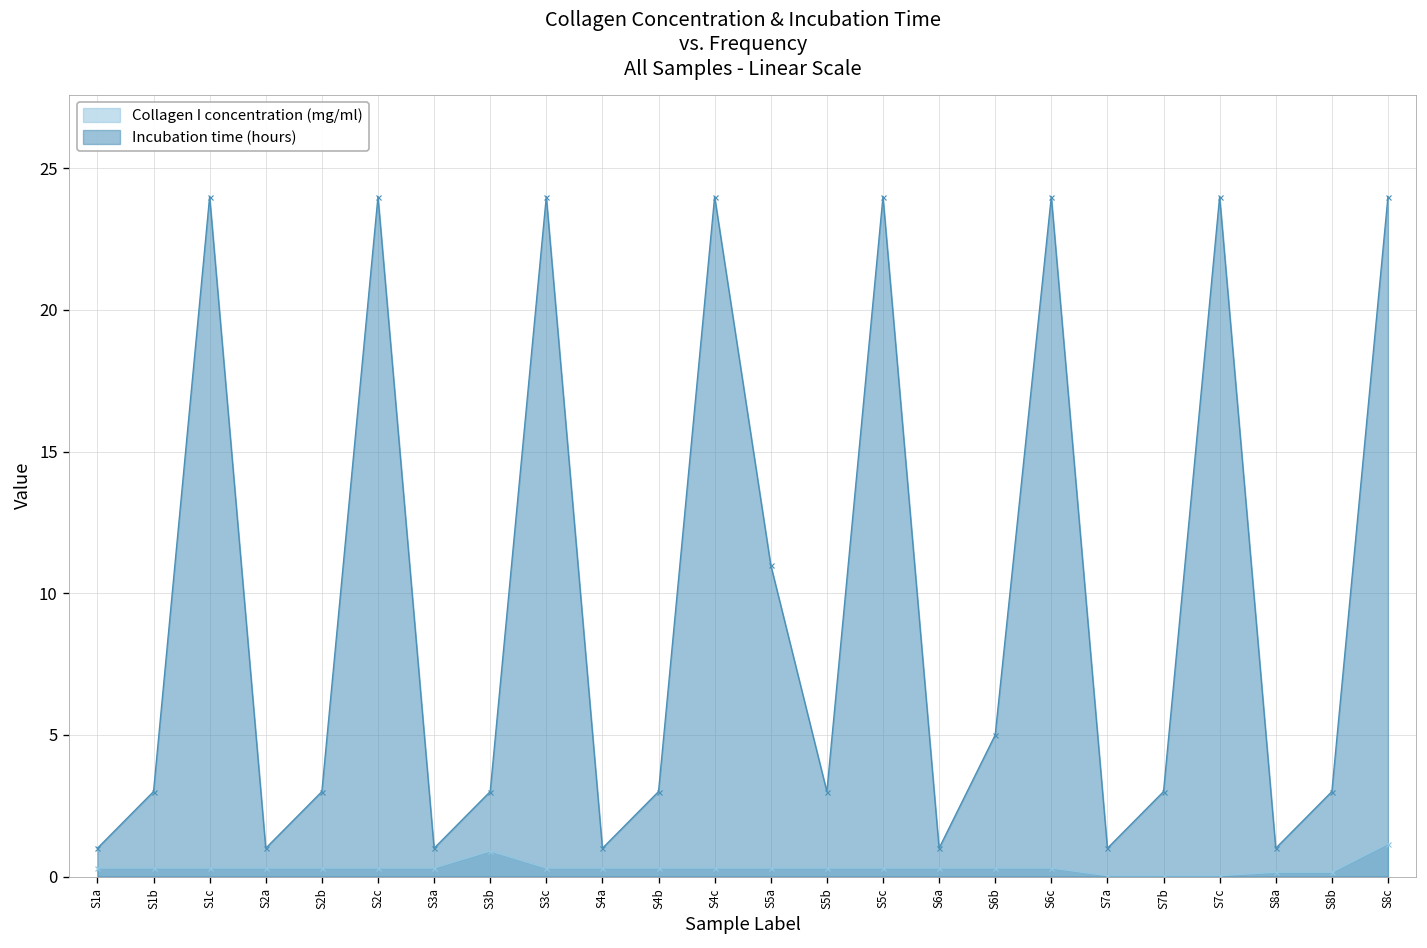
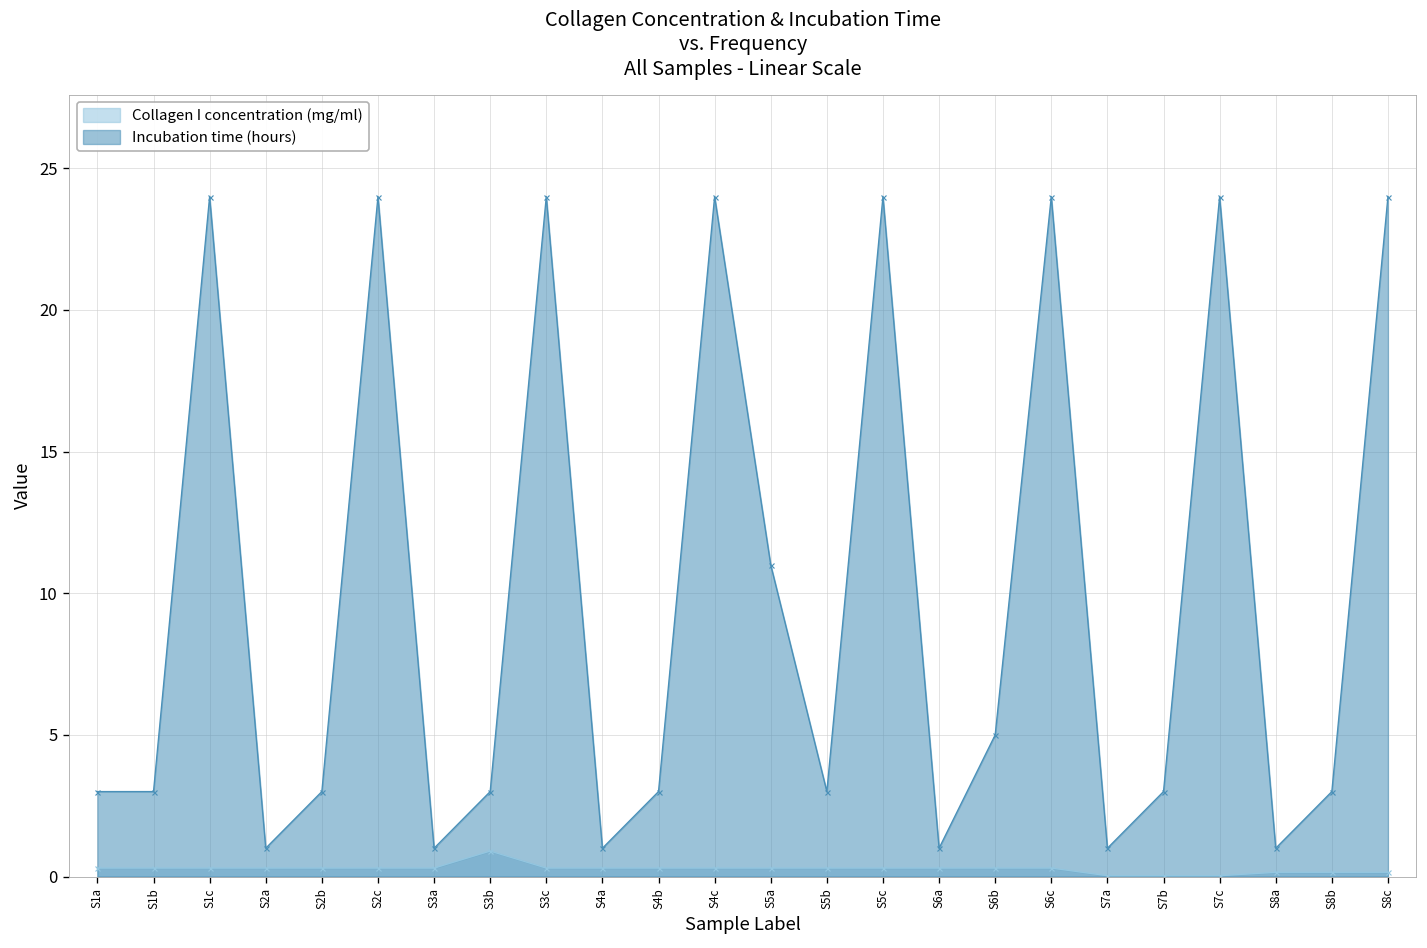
Incubation time (hours), S1a: 1 -> 3
Collagen I concentration (mg/ml), S8c: 1.2 -> 0.2
